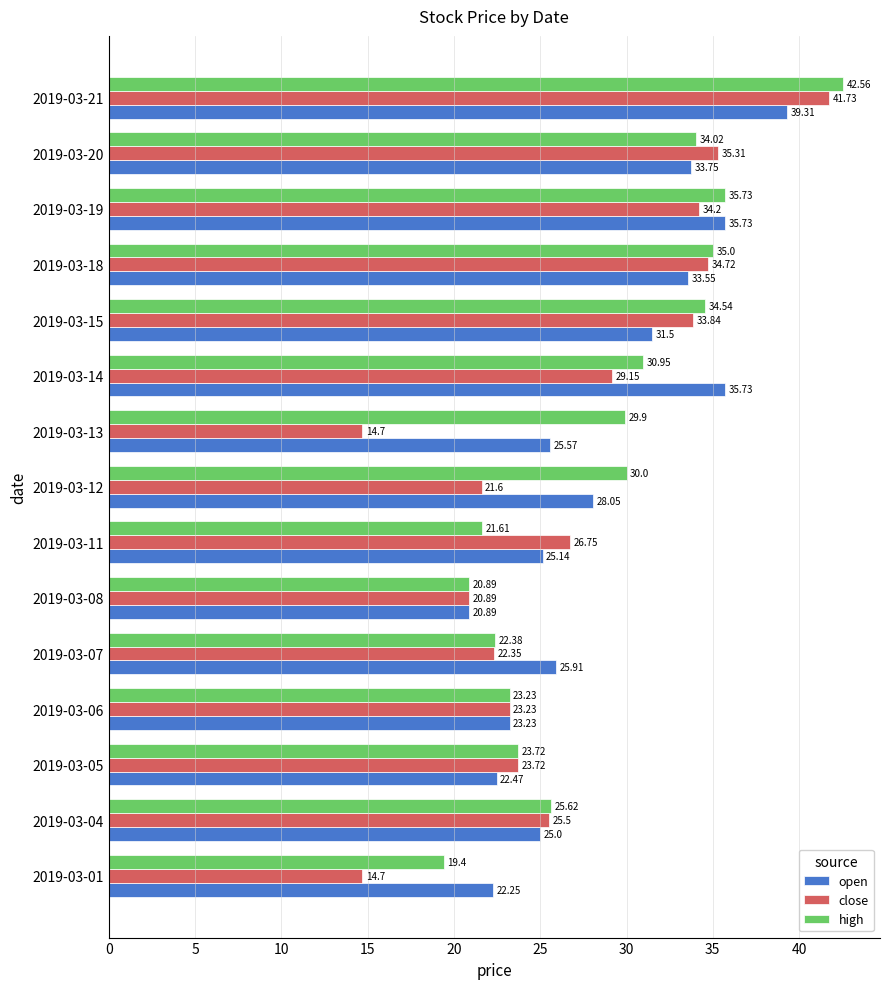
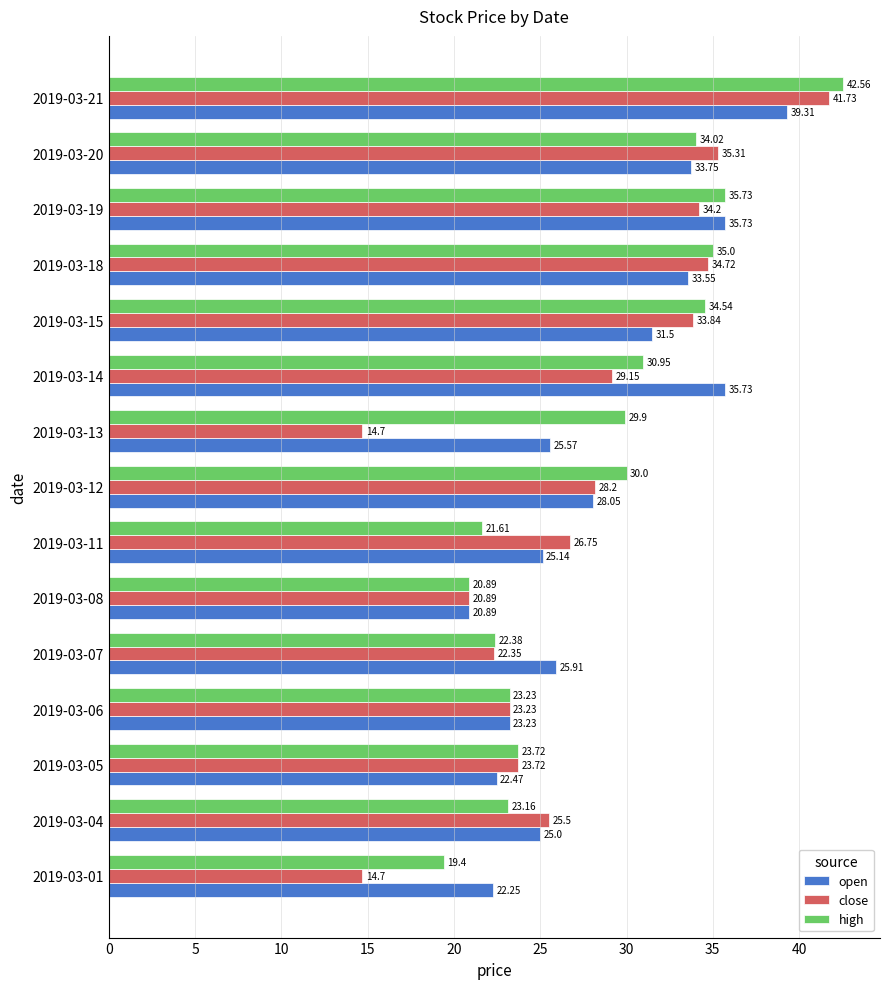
close, 2019-03-12: 21.6 -> 28.2
high, 2019-03-04: 25.62 -> 23.16
